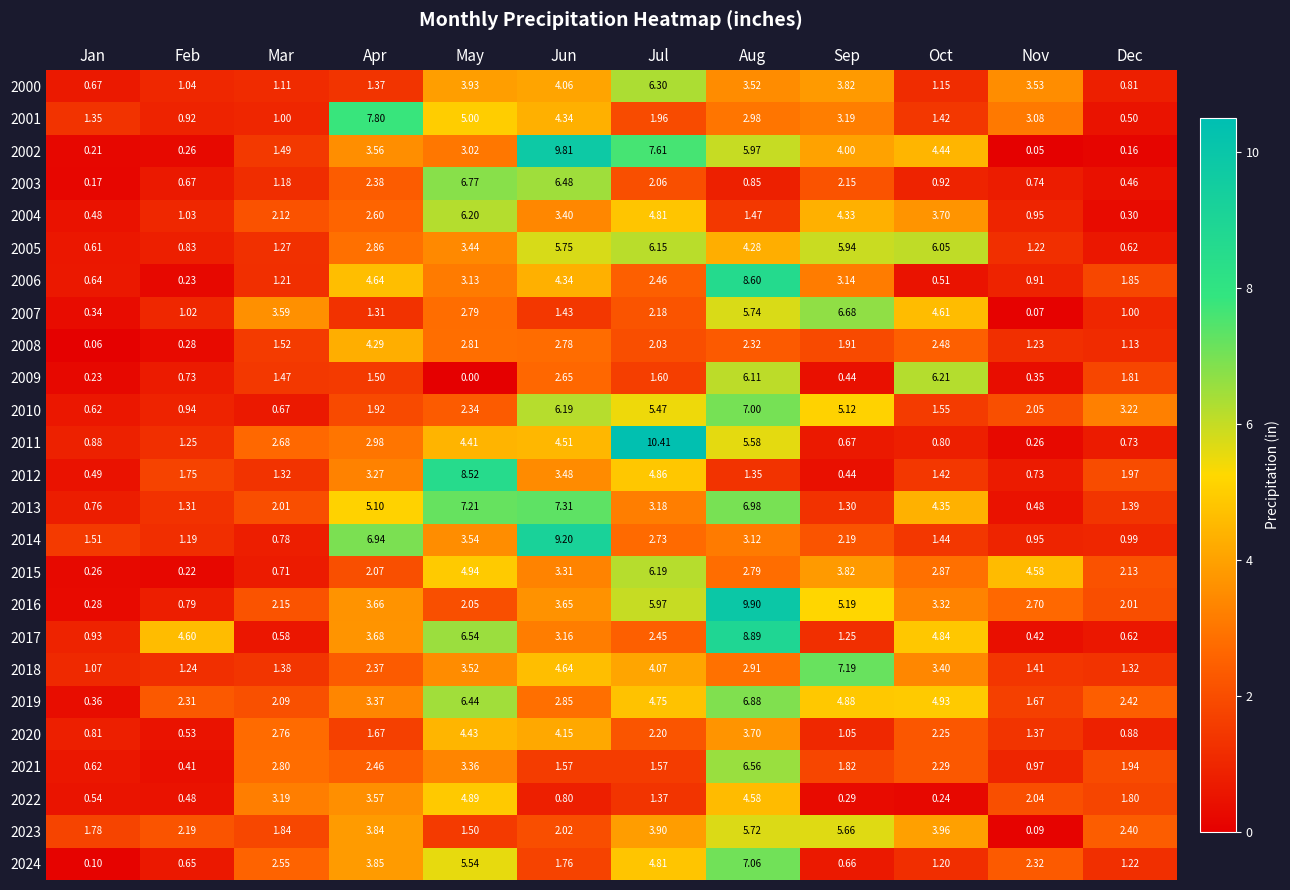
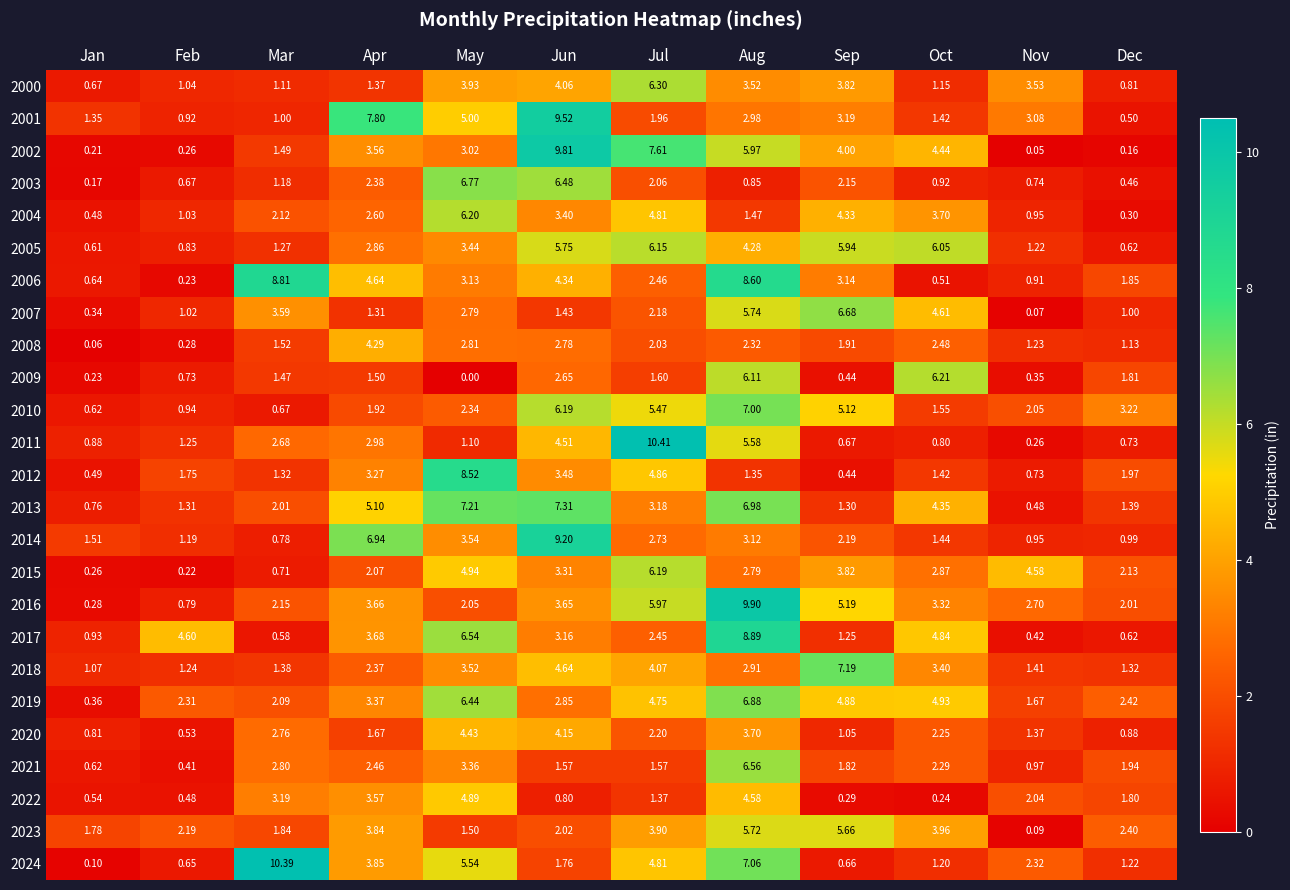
2001, Jun: 4.34 -> 9.52
2006, Mar: 1.21 -> 8.81
2011, May: 4.41 -> 1.10
2024, Mar: 2.55 -> 10.39
